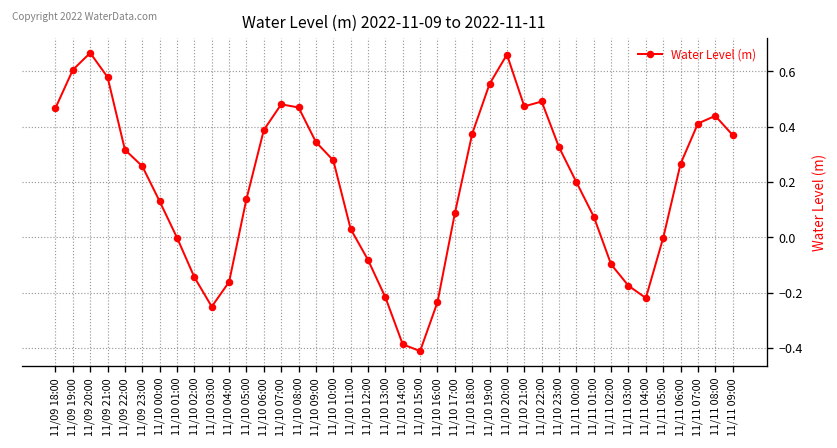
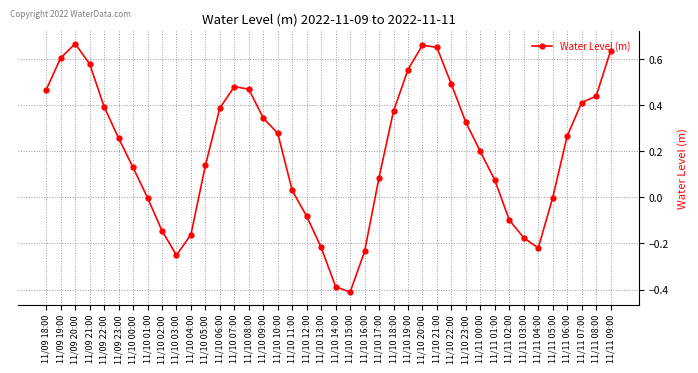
11/09 22:00: 0.32 -> 0.39
11/10 21:00: 0.47 -> 0.65
11/11 09:00: 0.37 -> 0.64
